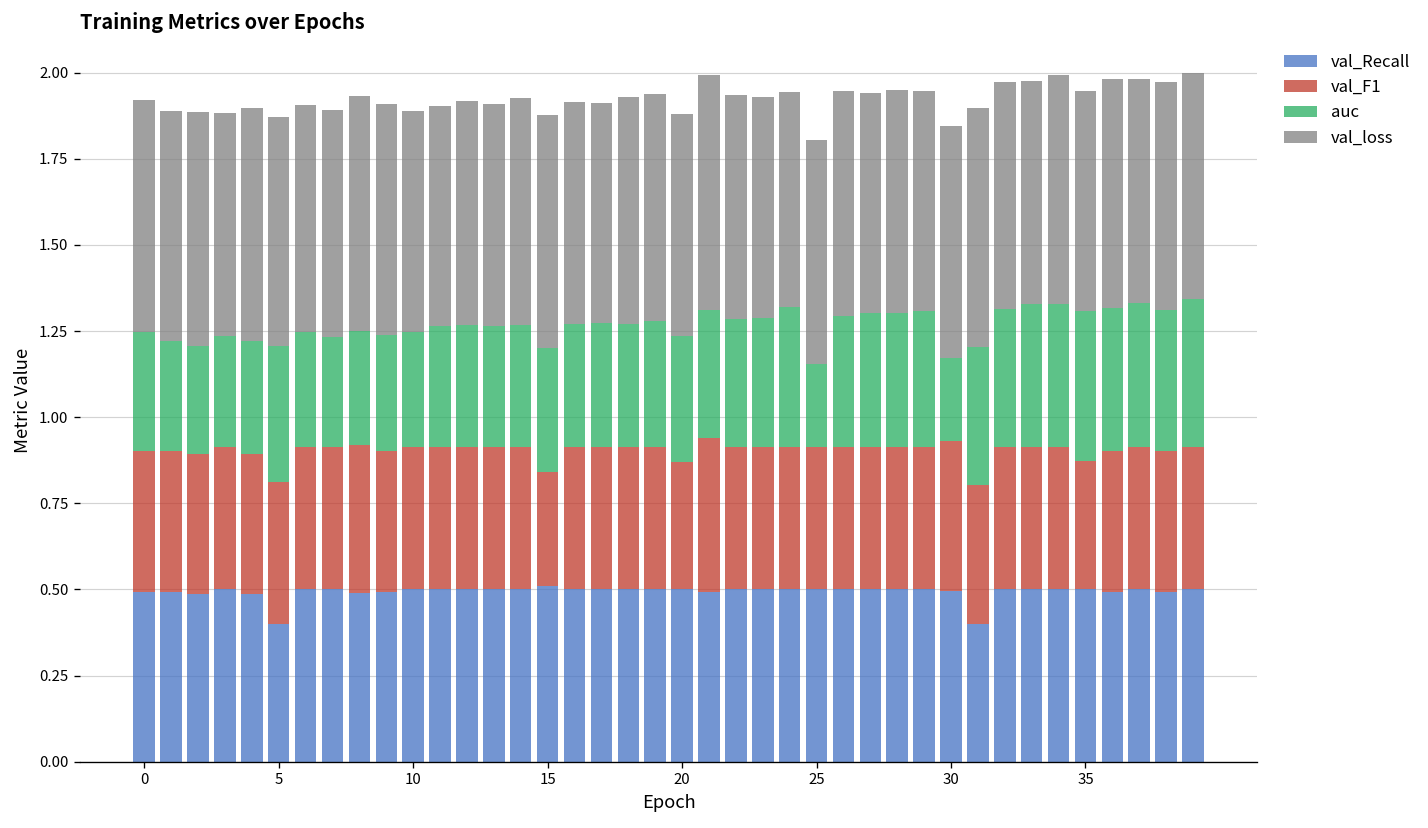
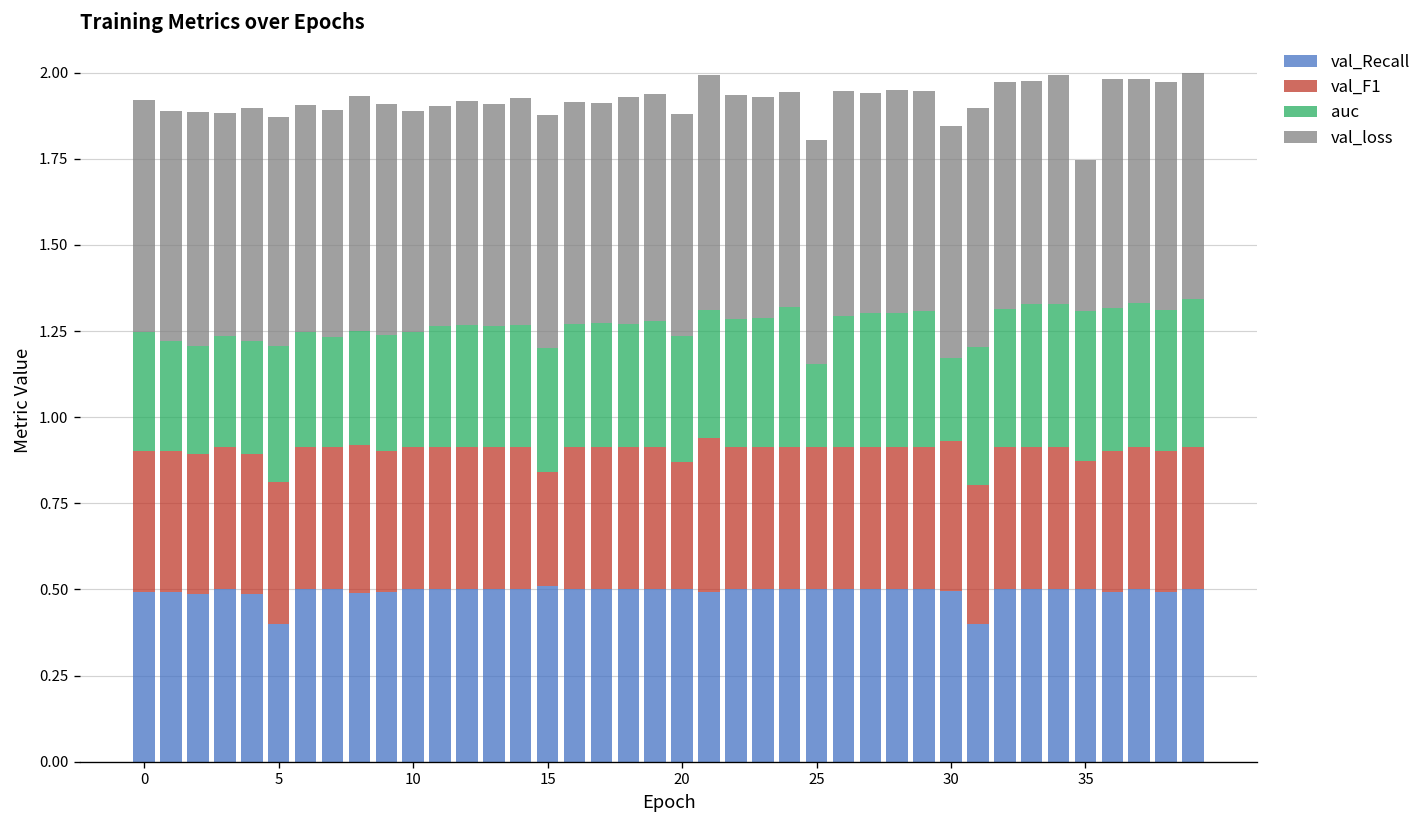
val_loss, 35: 0.64 -> 0.44
